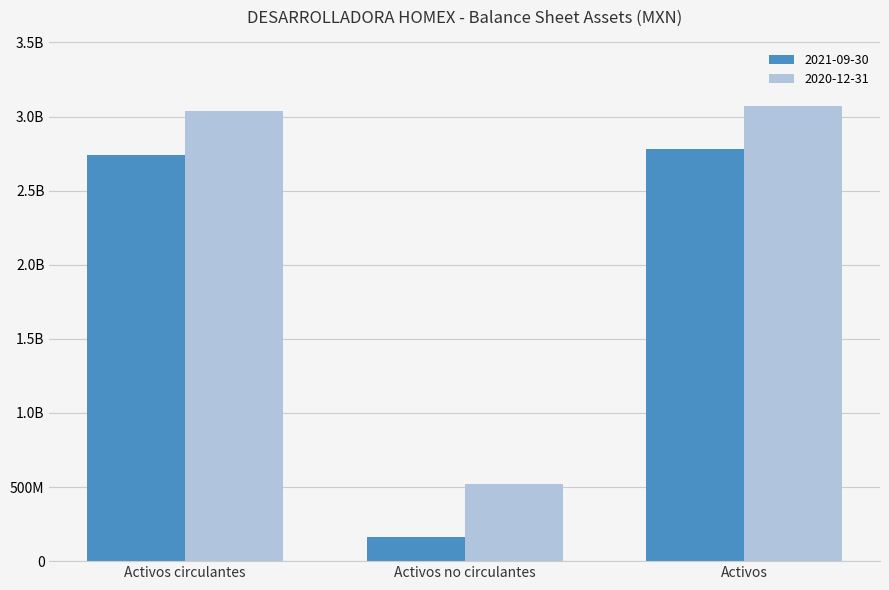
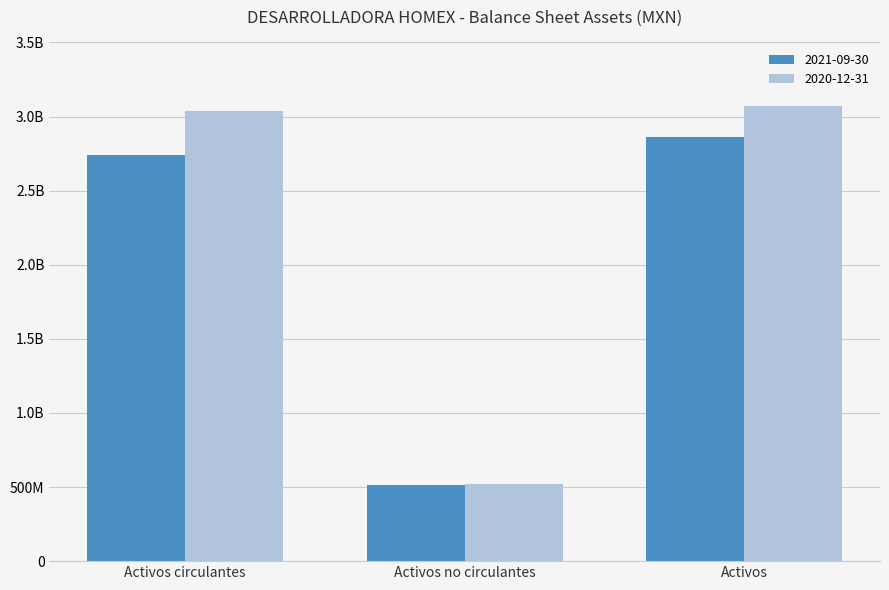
2021-09-30, Activos no circulantes: 160000000 -> 510000000
2021-09-30, Activos: 2780000000 -> 2860000000
